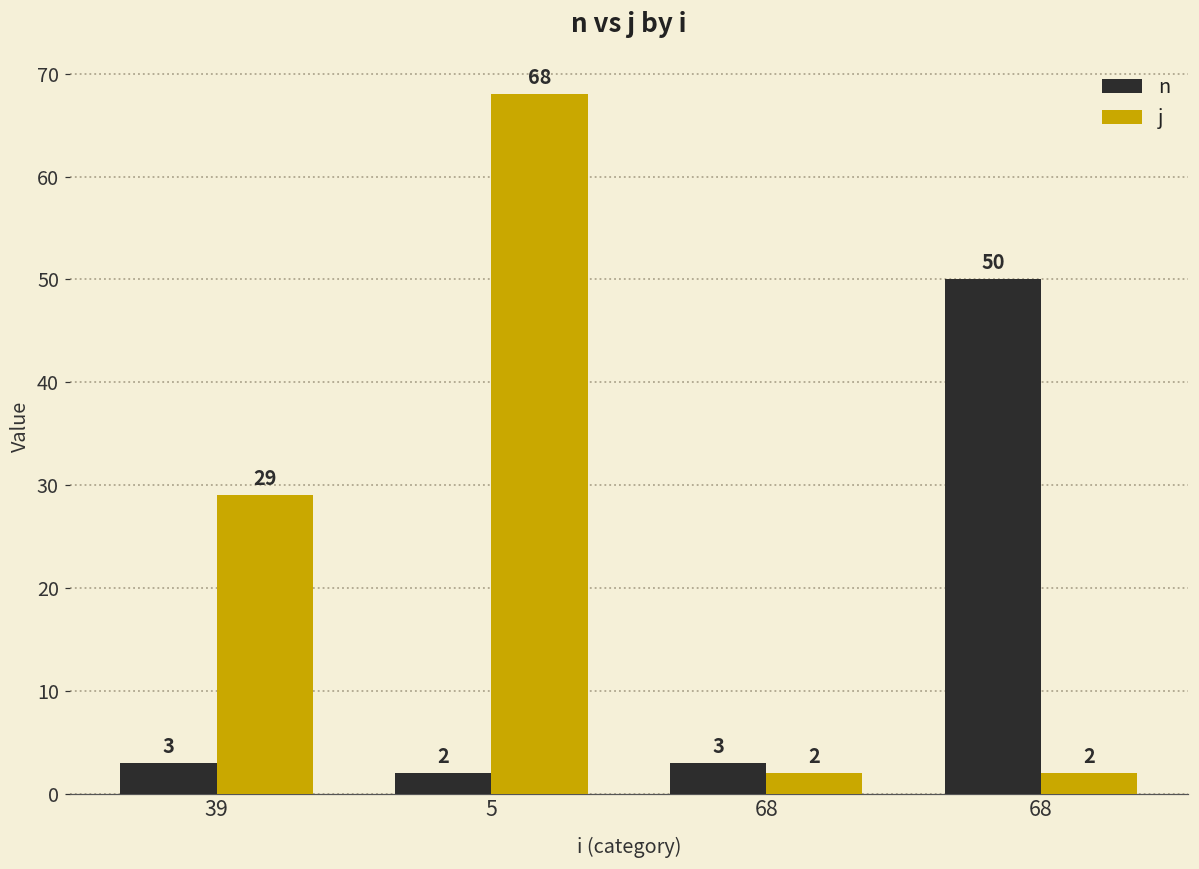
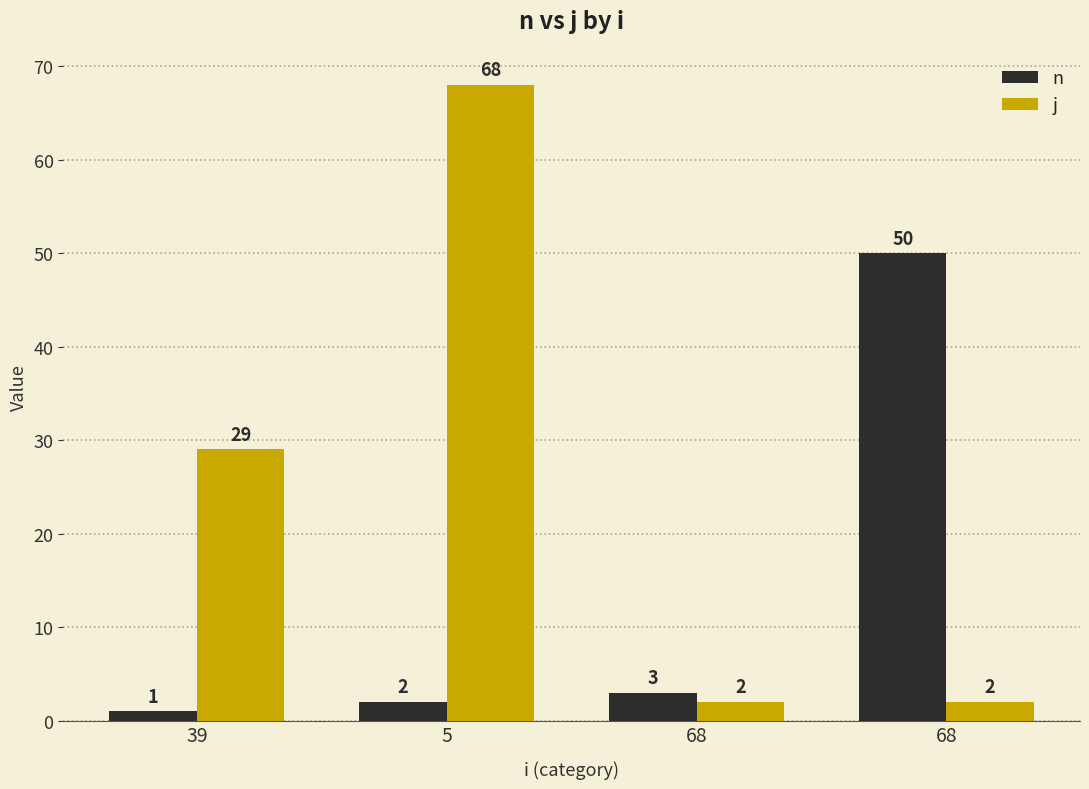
n, 39: 3 -> 1
